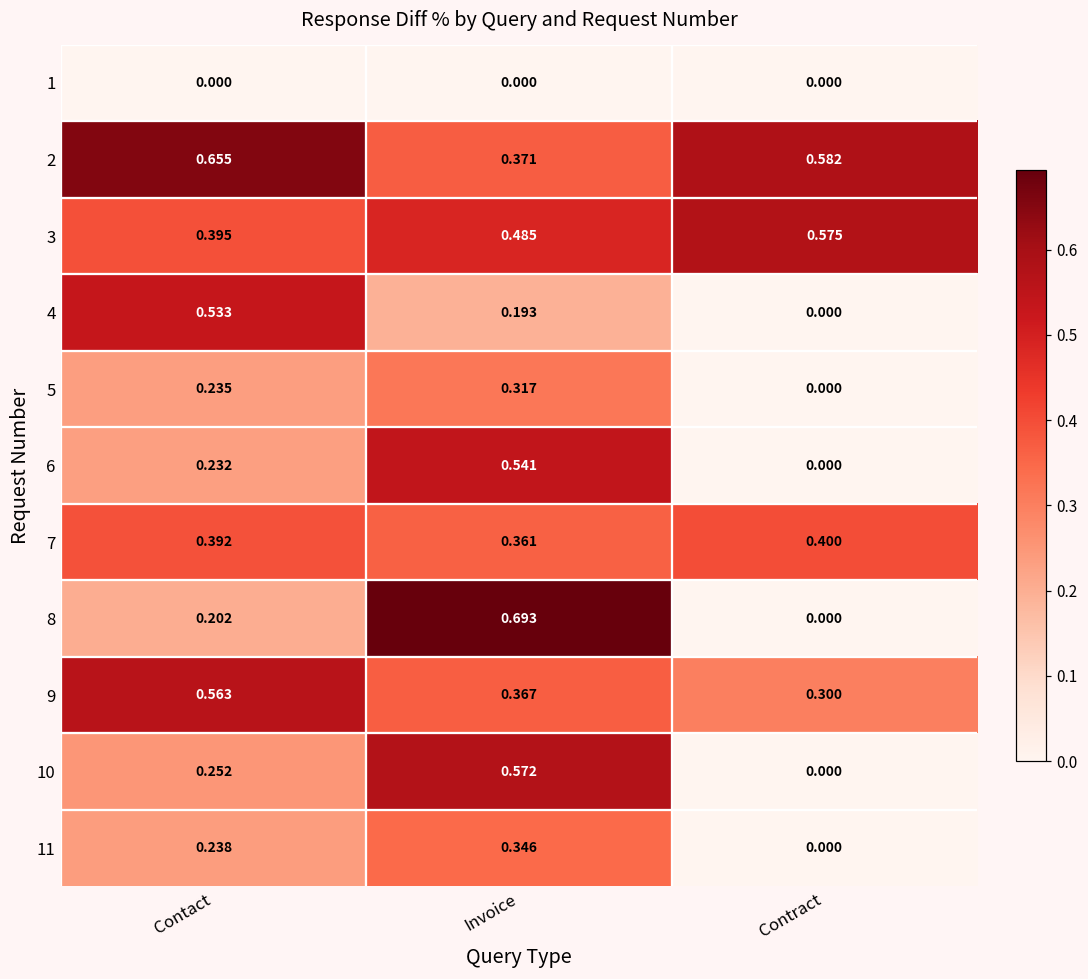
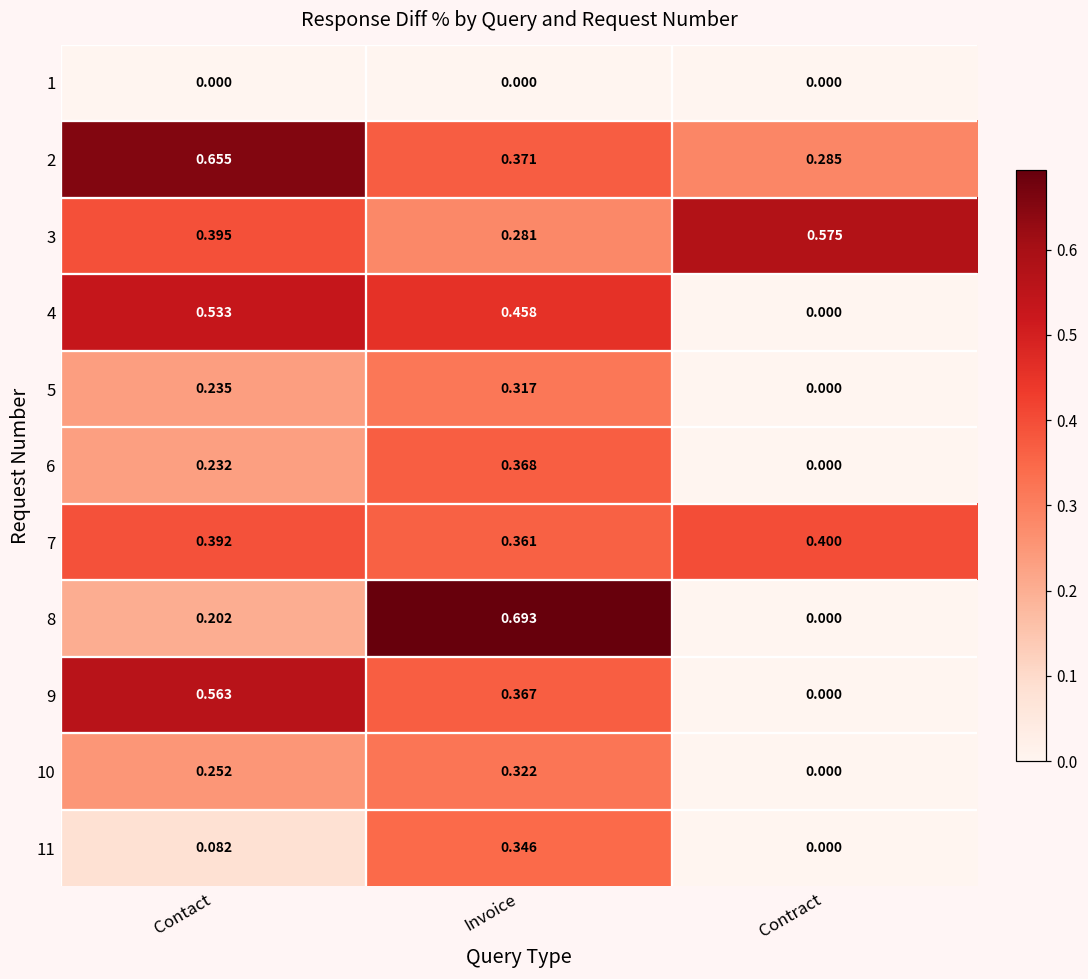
2, Contract: 0.582 -> 0.285
3, Invoice: 0.485 -> 0.281
4, Invoice: 0.193 -> 0.458
6, Invoice: 0.541 -> 0.368
9, Contract: 0.300 -> 0.000
10, Invoice: 0.572 -> 0.322
11, Contact: 0.238 -> 0.082
